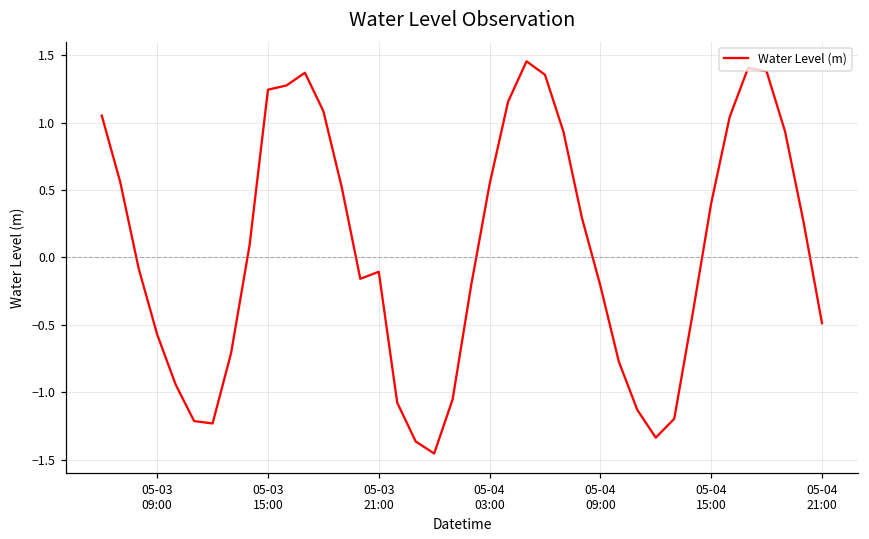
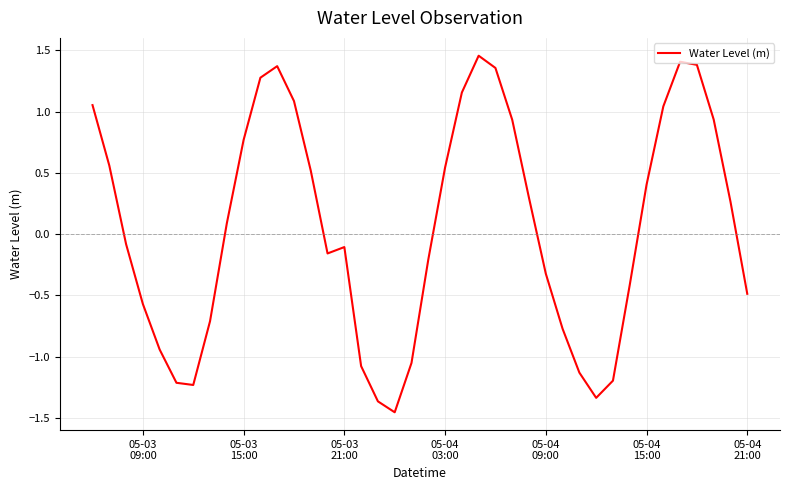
05-03 15:00: 1.24 -> 0.77
05-04 09:00: -0.21 -> -0.32
